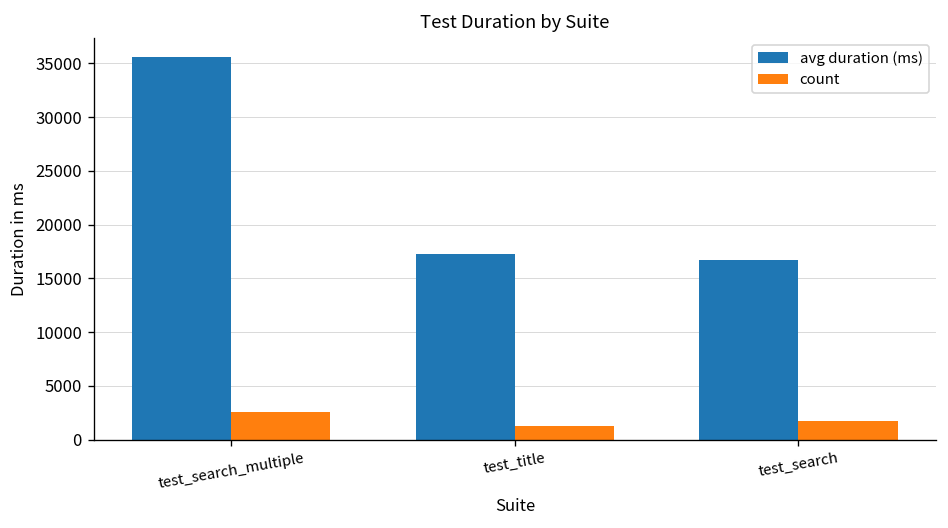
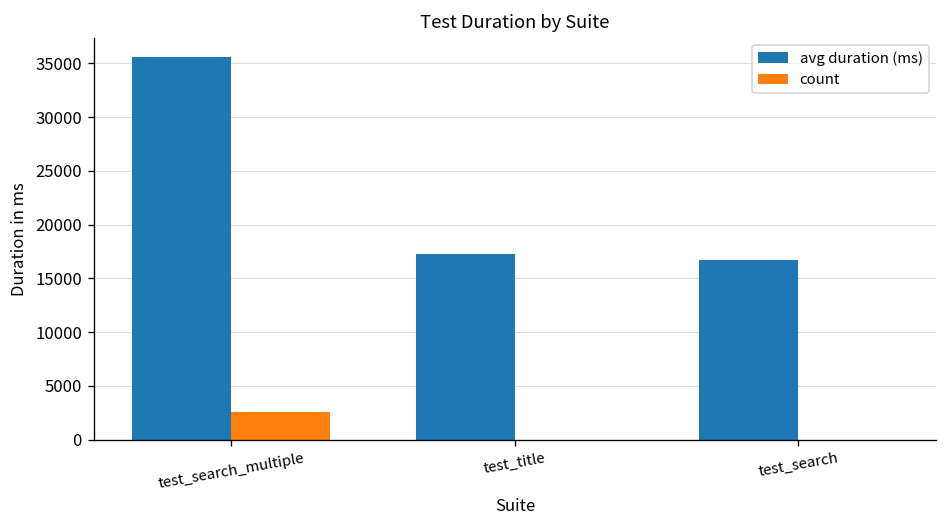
count, test_title: 1000 -> 0
count, test_search: 2000 -> 0
